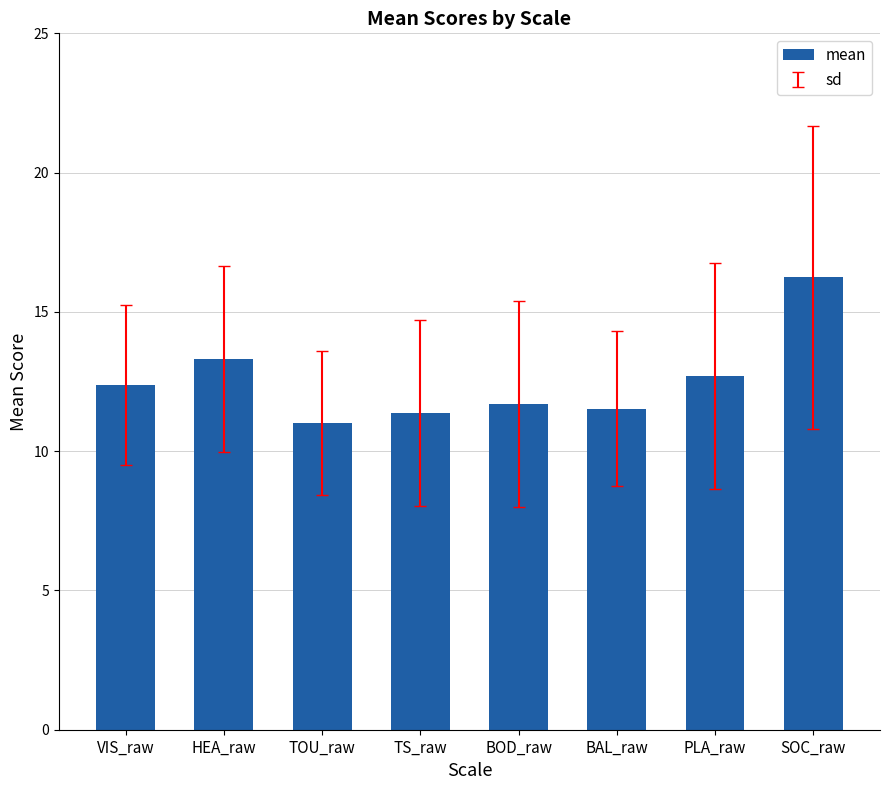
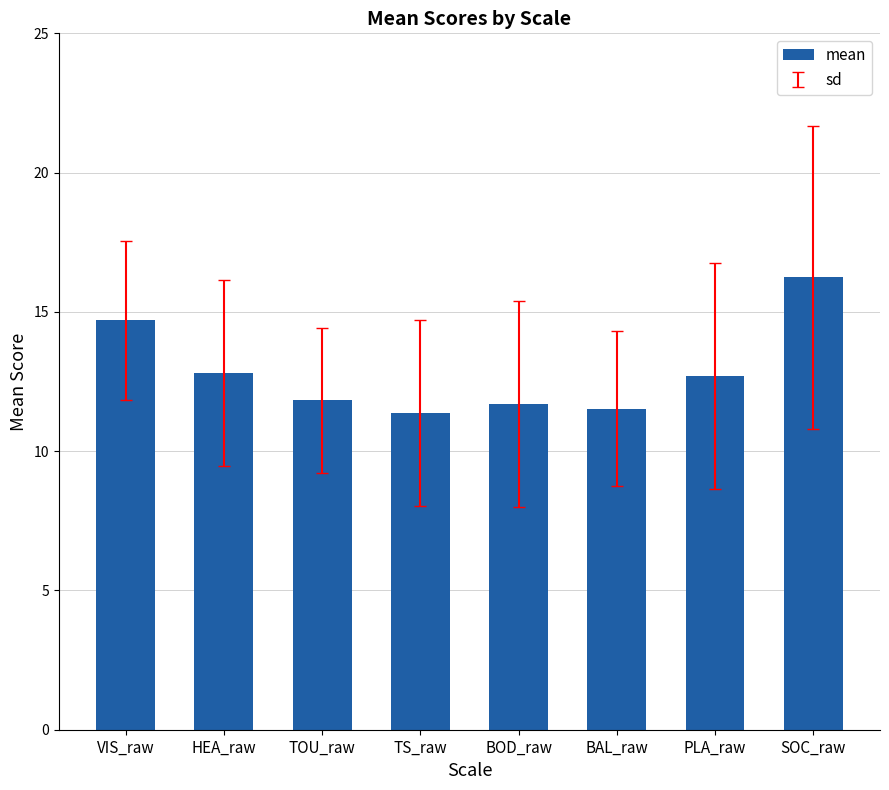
mean, VIS_raw: 12.4 -> 14.7
mean, HEA_raw: 13.3 -> 12.8
mean, TOU_raw: 11.0 -> 11.8
